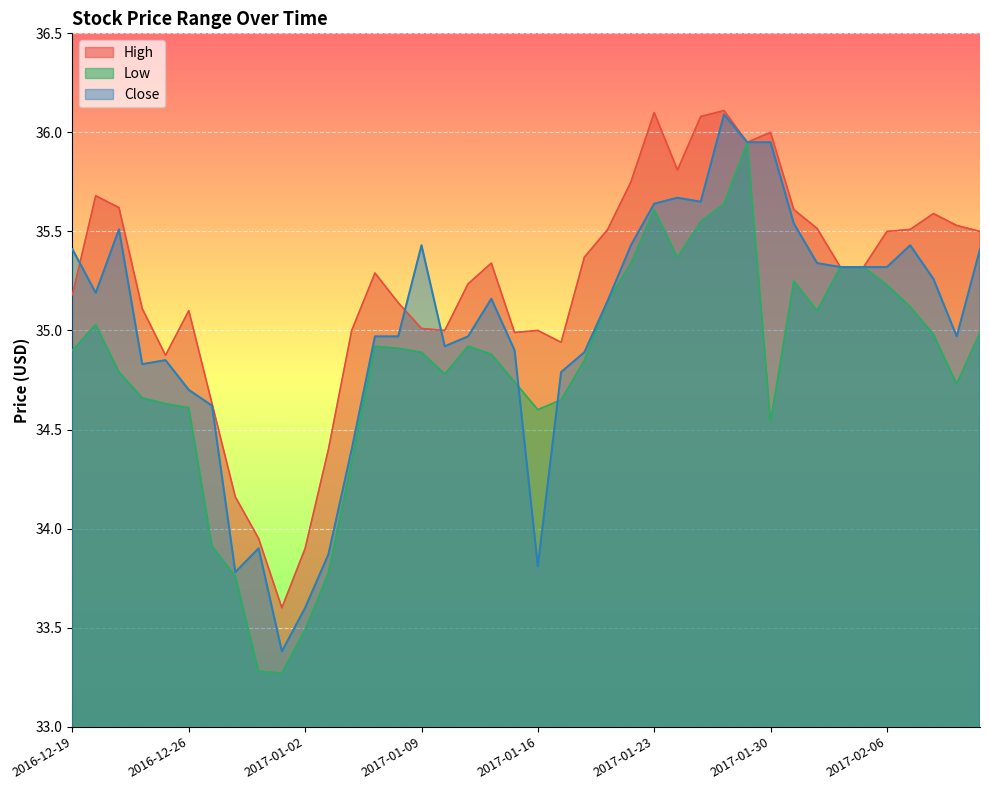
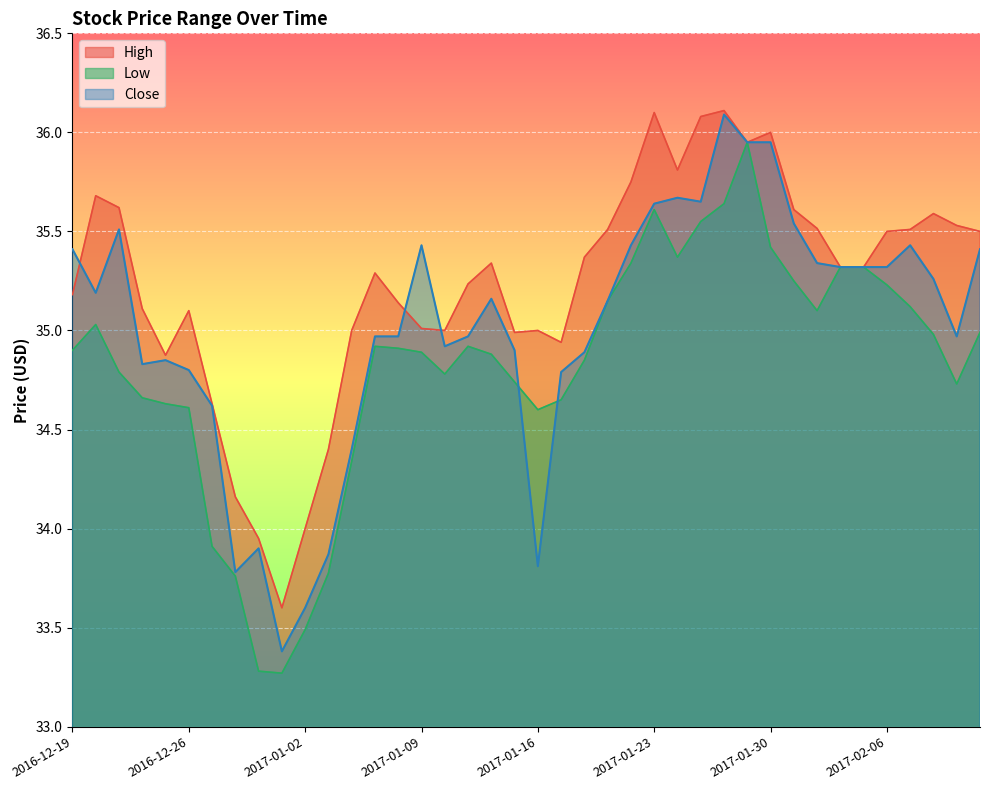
Close, 2016-12-26: 34.7 -> 34.8
High, 2017-01-02: 33.9 -> 34.0
Low, 2017-01-30: 34.54 -> 35.42
